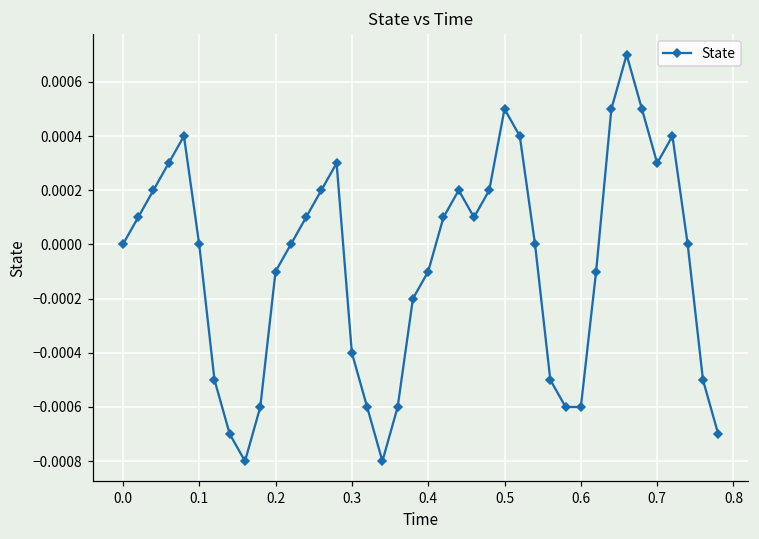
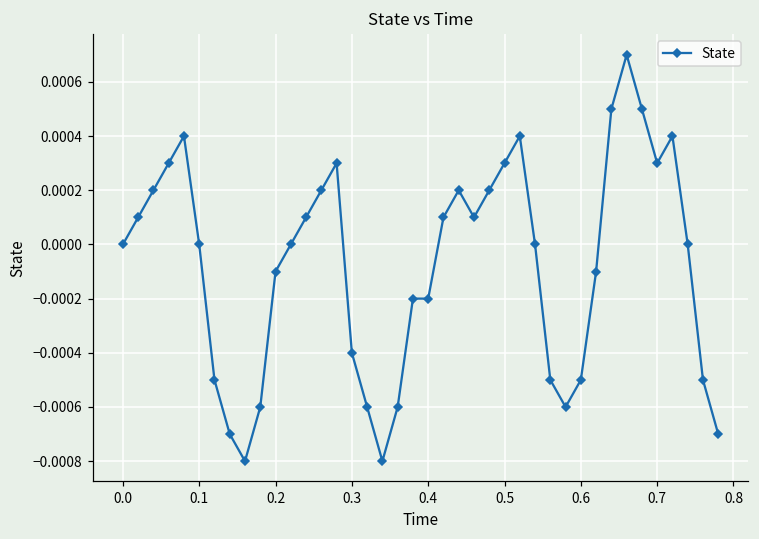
0.4: -0.0001 -> -0.0002
0.5: 0.0005 -> 0.0003
0.6: -0.0006 -> -0.0005
